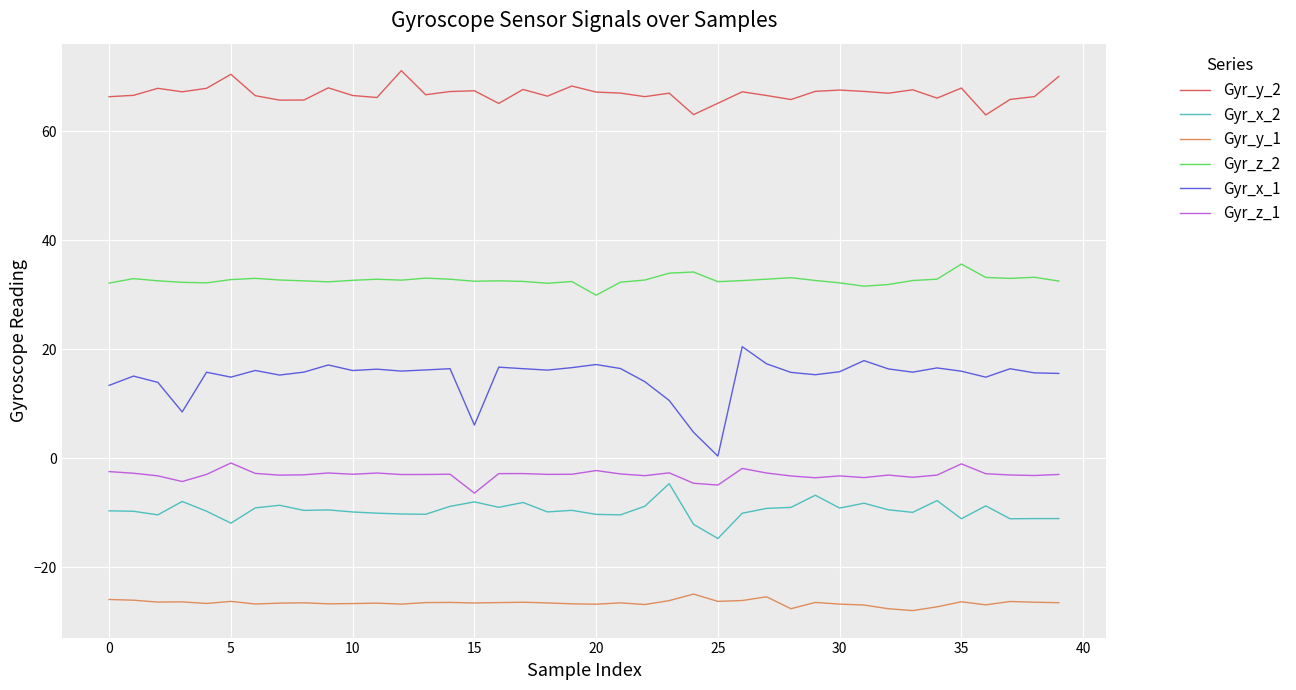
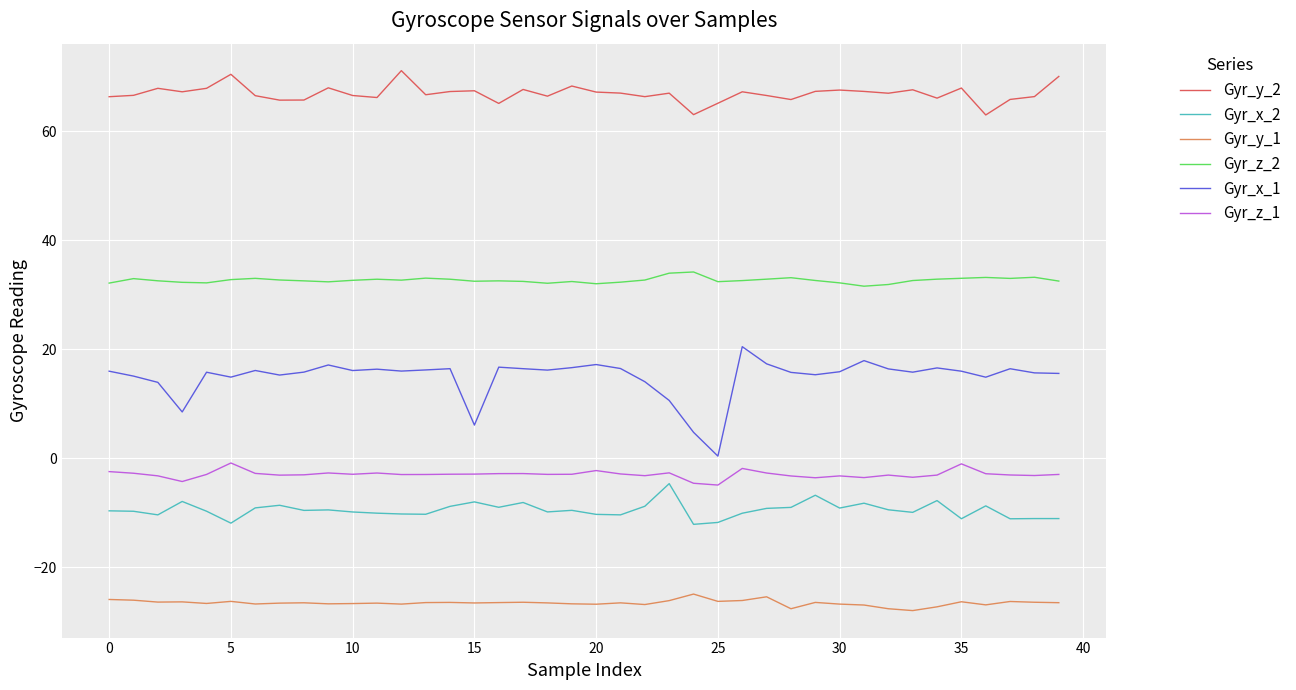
Gyr_x_1, 0: 13 -> 16
Gyr_z_1, 15: -6 -> -3
Gyr_z_2, 20: 30 -> 32
Gyr_x_2, 25: -15 -> -12
Gyr_z_2, 35: 36 -> 33
